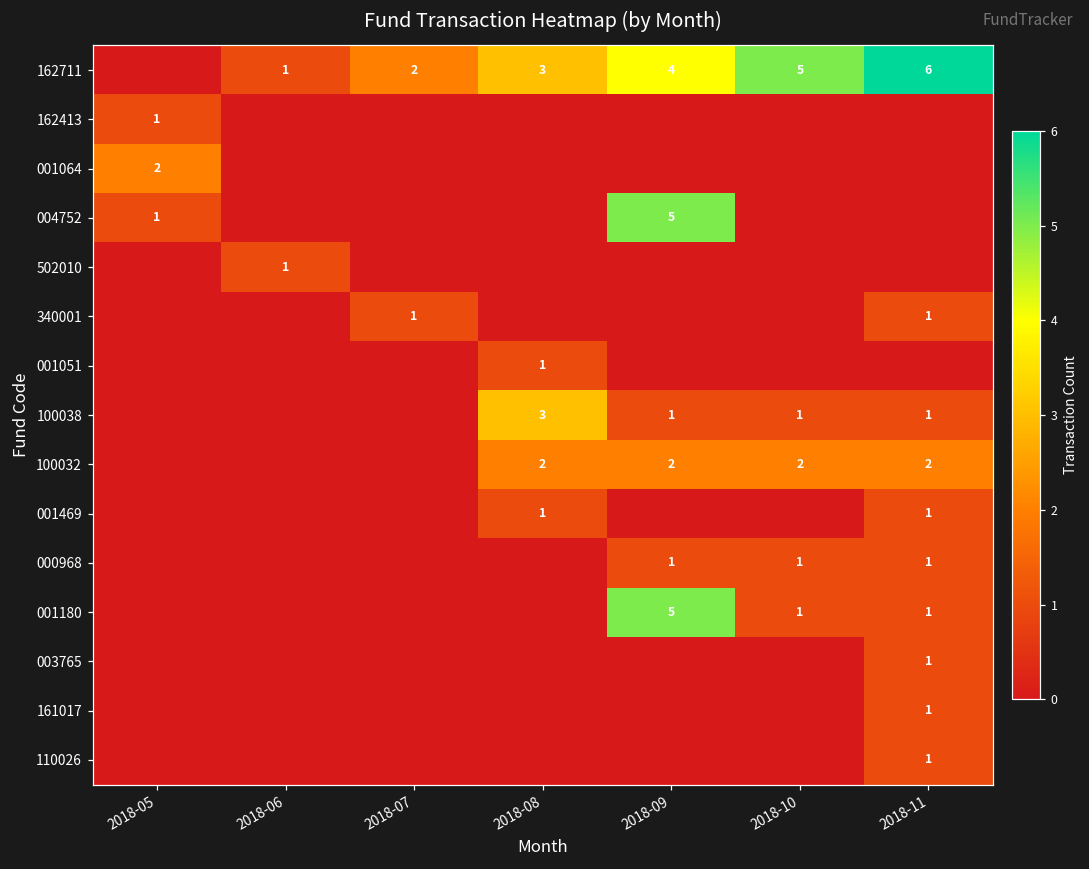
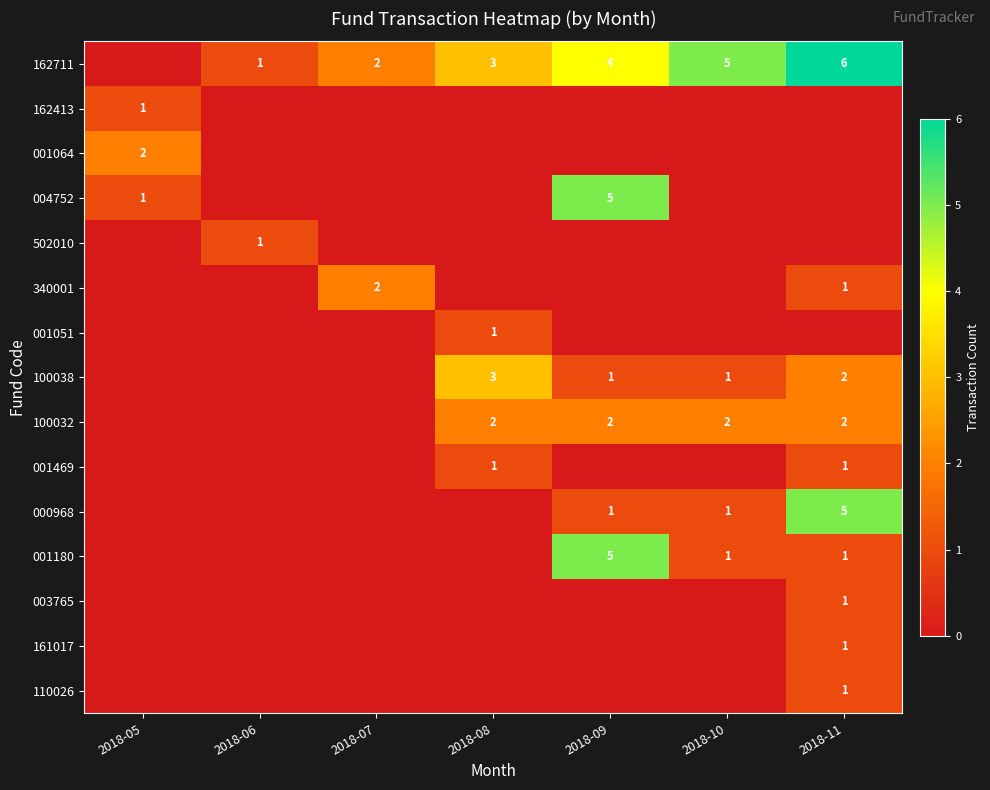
340001, 2018-07: 1 -> 2
100038, 2018-11: 1 -> 2
000968, 2018-11: 1 -> 5
